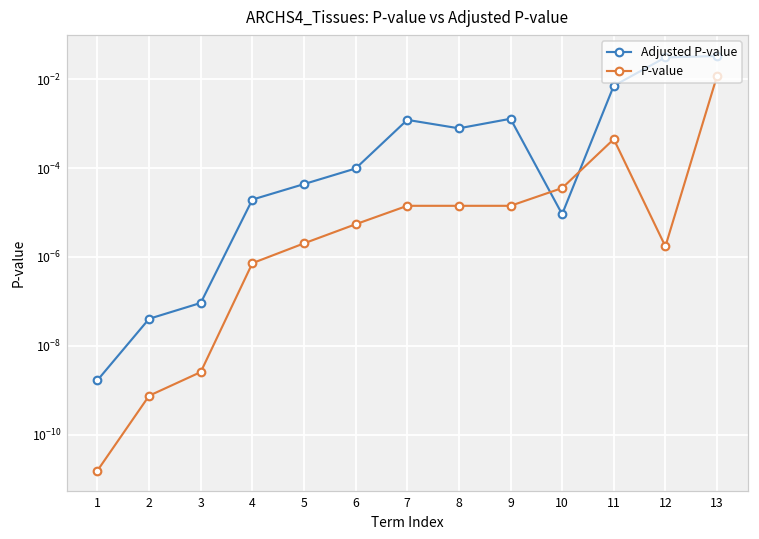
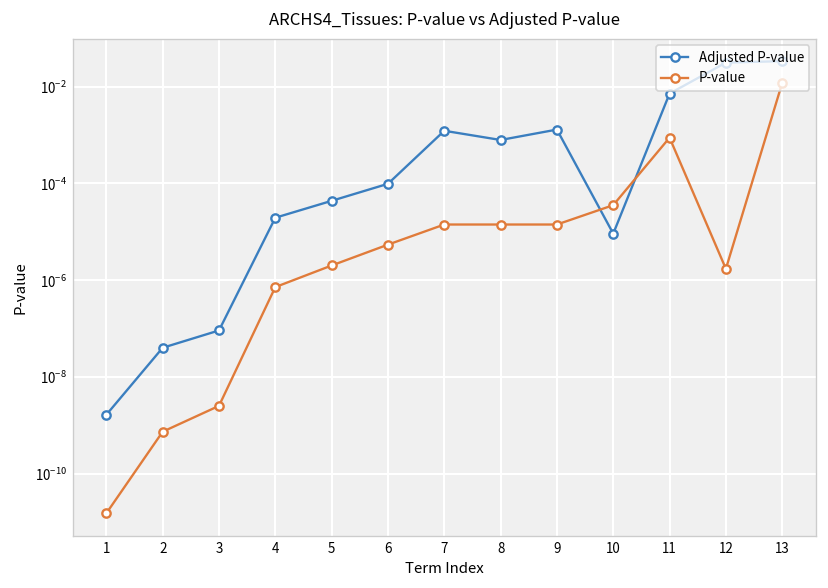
P-value, 11: 0.0004 -> 0.0009
